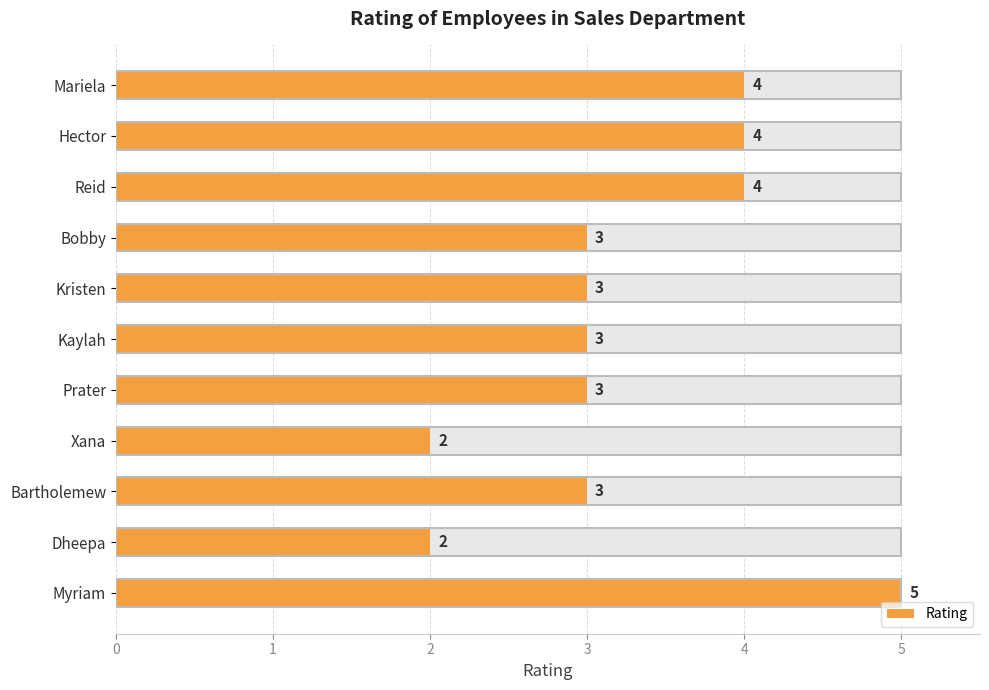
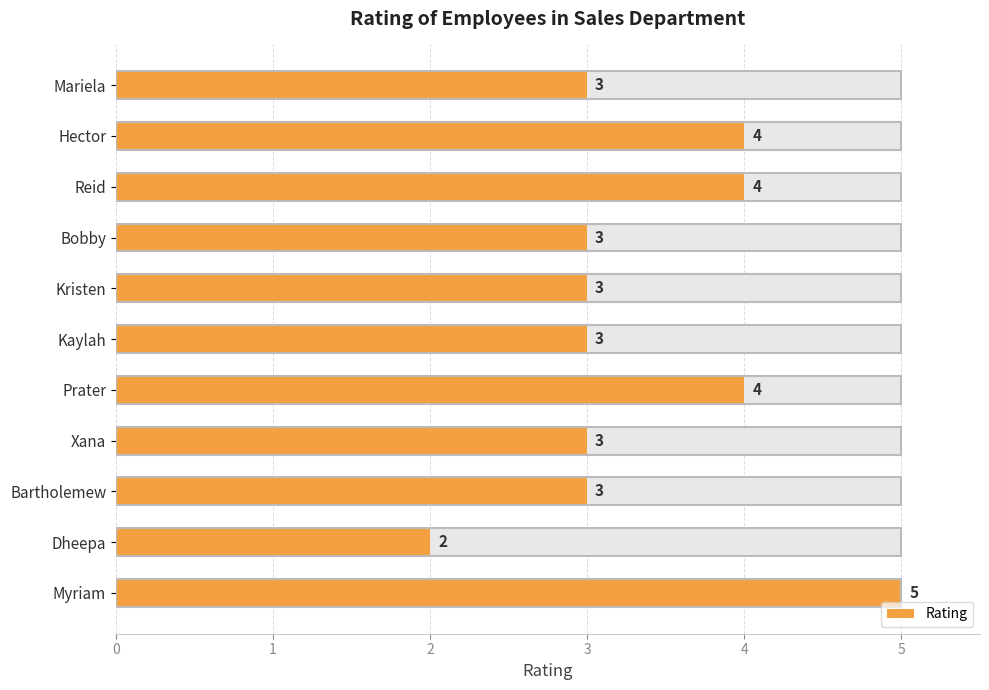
Rating, Mariela: 4 -> 3
Rating, Prater: 3 -> 4
Rating, Xana: 2 -> 3
